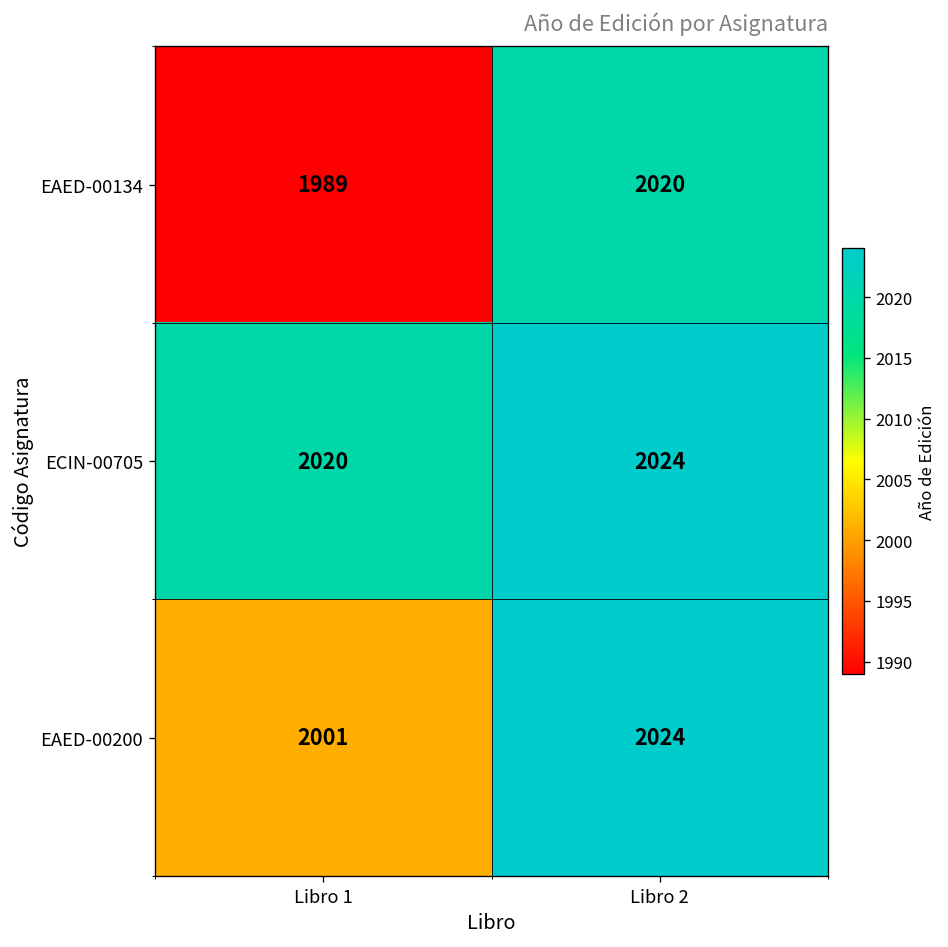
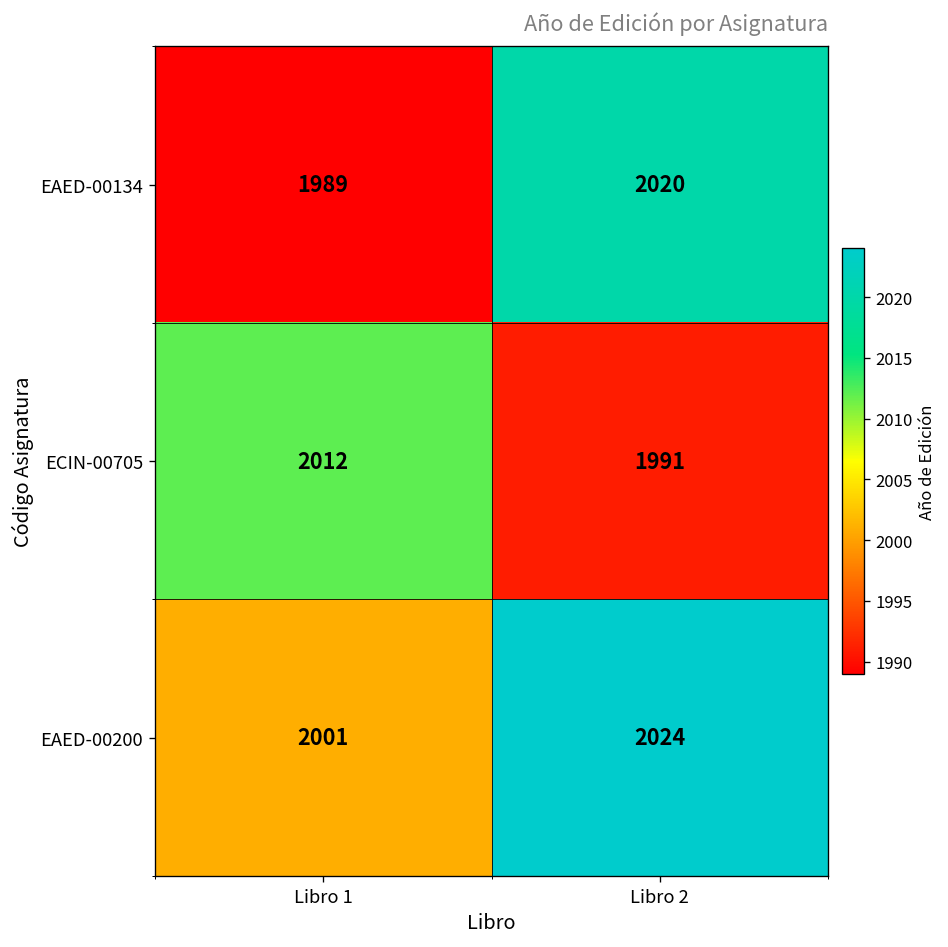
ECIN-00705, Libro 1: 2020 -> 2012
ECIN-00705, Libro 2: 2024 -> 1991
